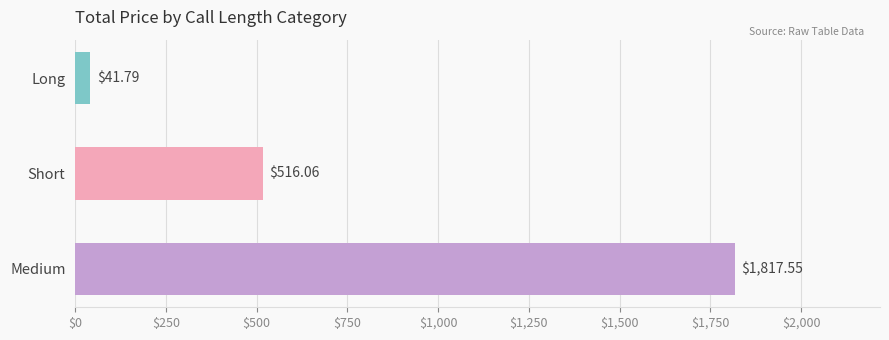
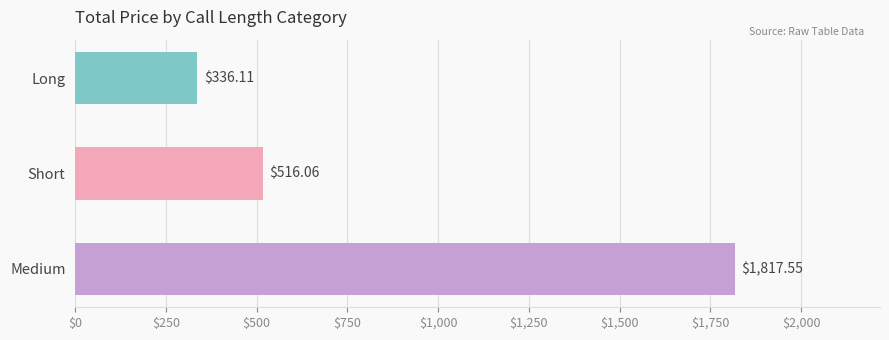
Long: $41.79 -> $336.11
